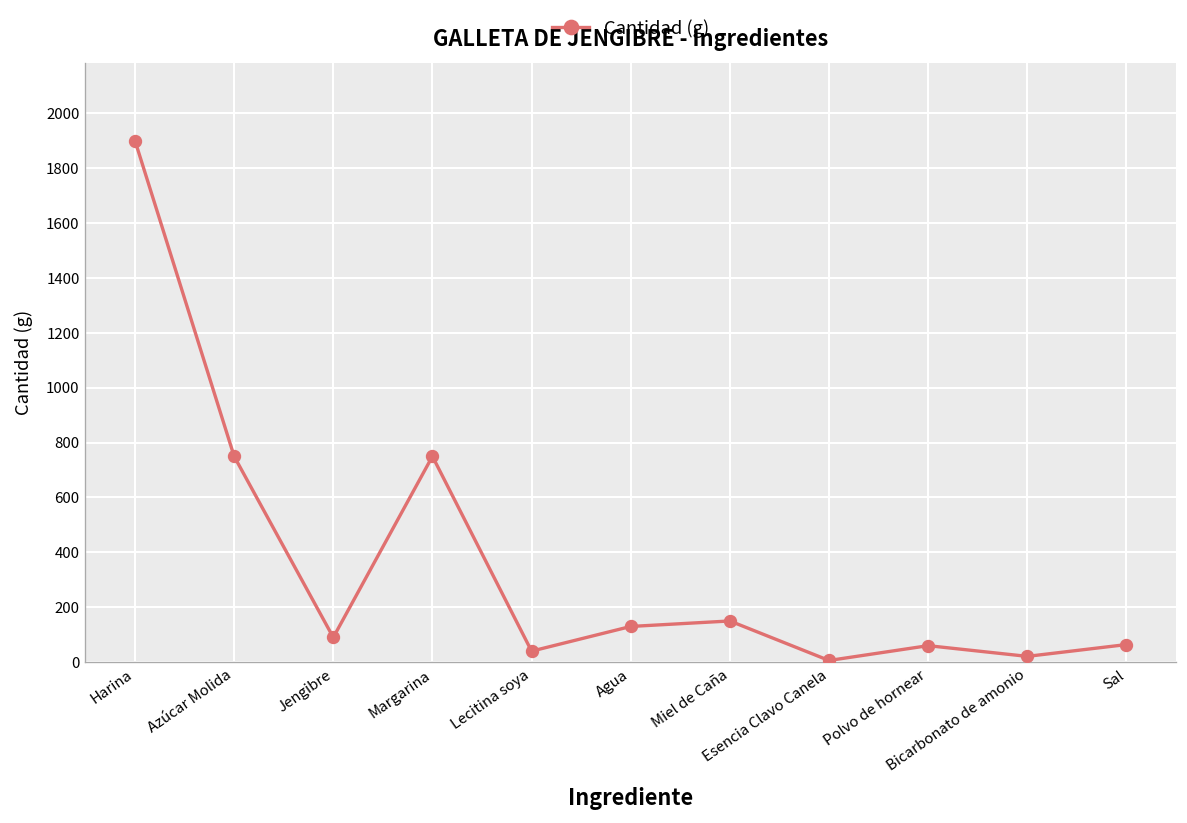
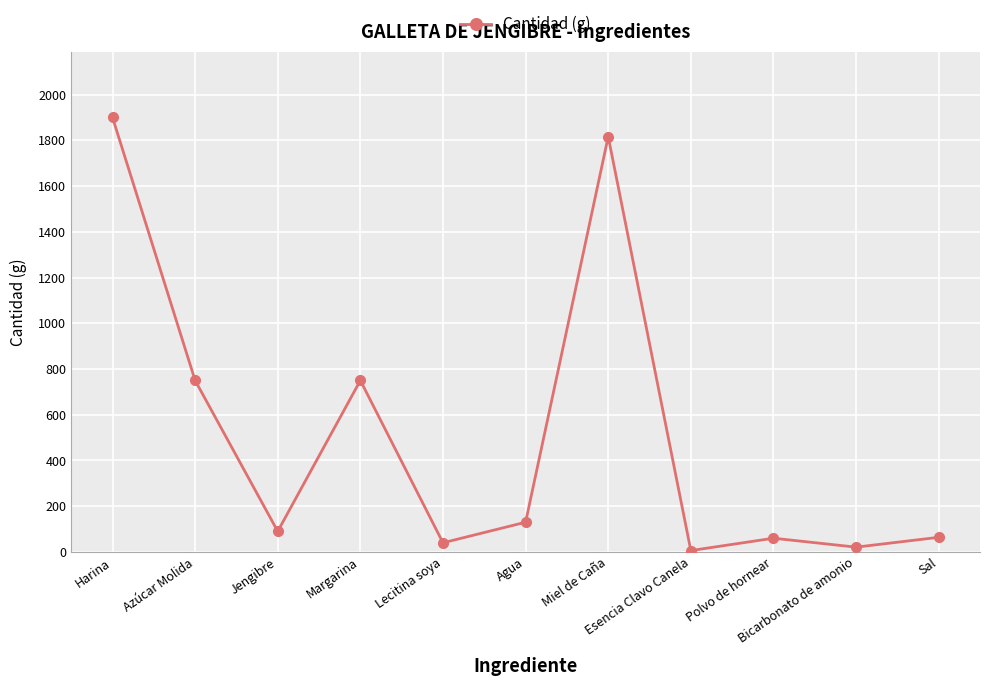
Miel de Caña: 150 -> 1820
